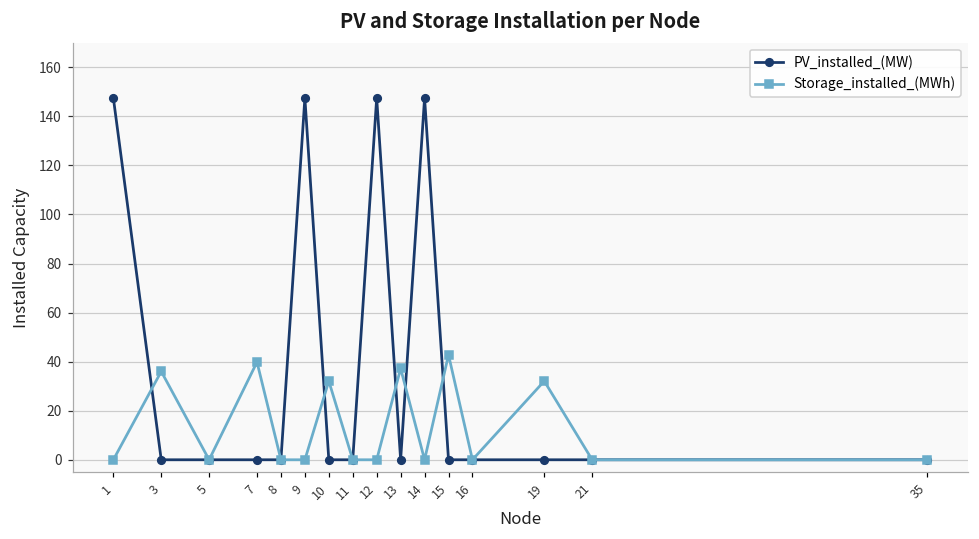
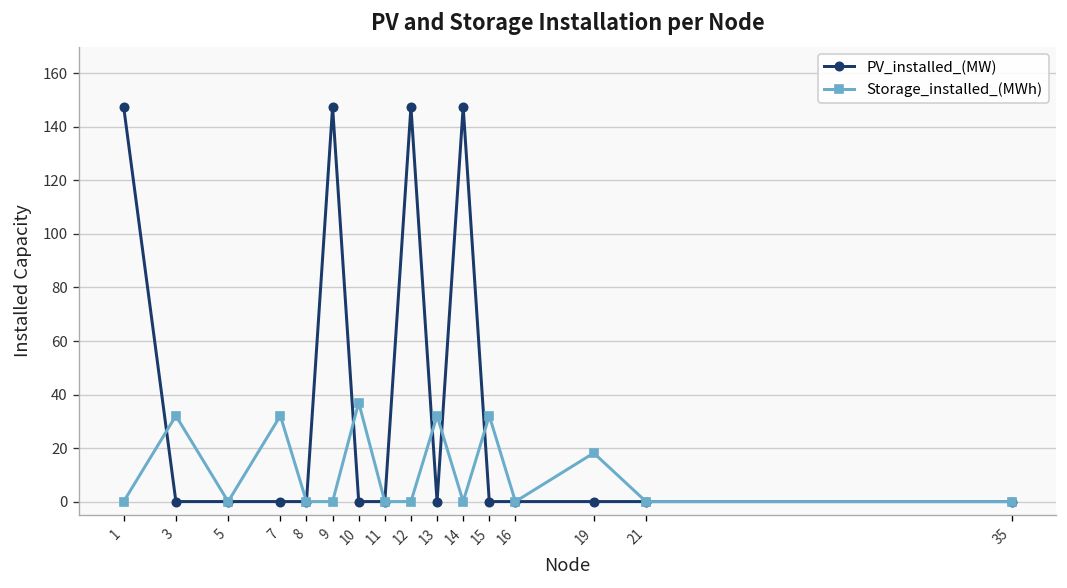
Storage_installed_(MWh), 3: 36 -> 32
Storage_installed_(MWh), 7: 40 -> 32
Storage_installed_(MWh), 10: 32 -> 37
Storage_installed_(MWh), 13: 37 -> 32
Storage_installed_(MWh), 15: 43 -> 32
Storage_installed_(MWh), 19: 32 -> 18
